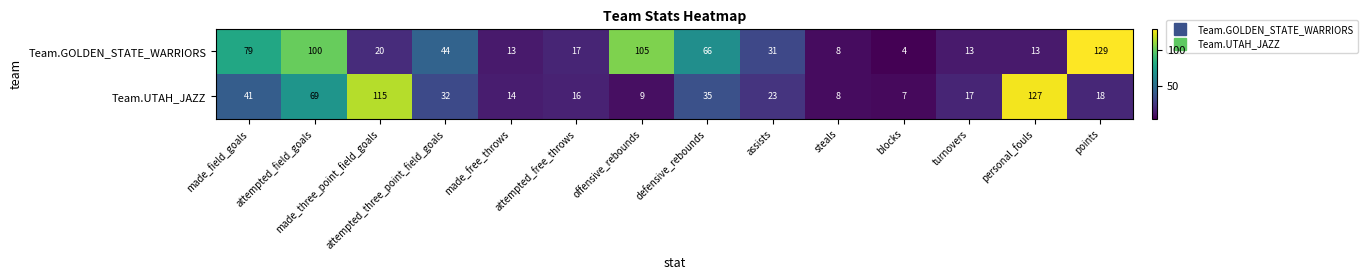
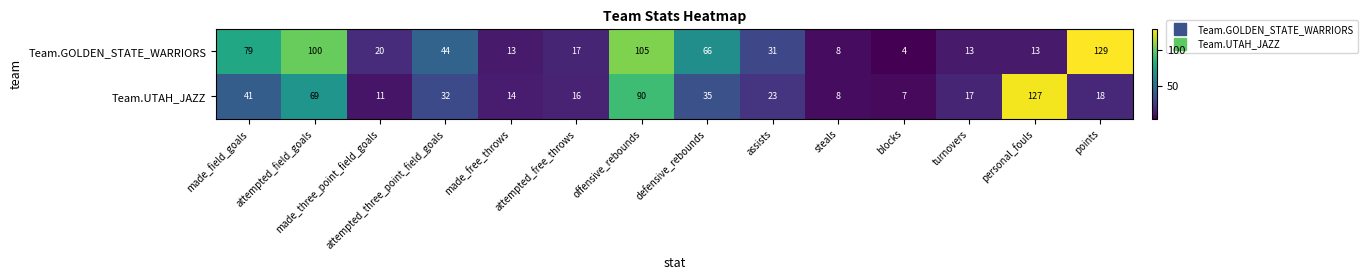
Team.UTAH_JAZZ, made_three_point_field_goals: 115 -> 11
Team.UTAH_JAZZ, offensive_rebounds: 9 -> 90
